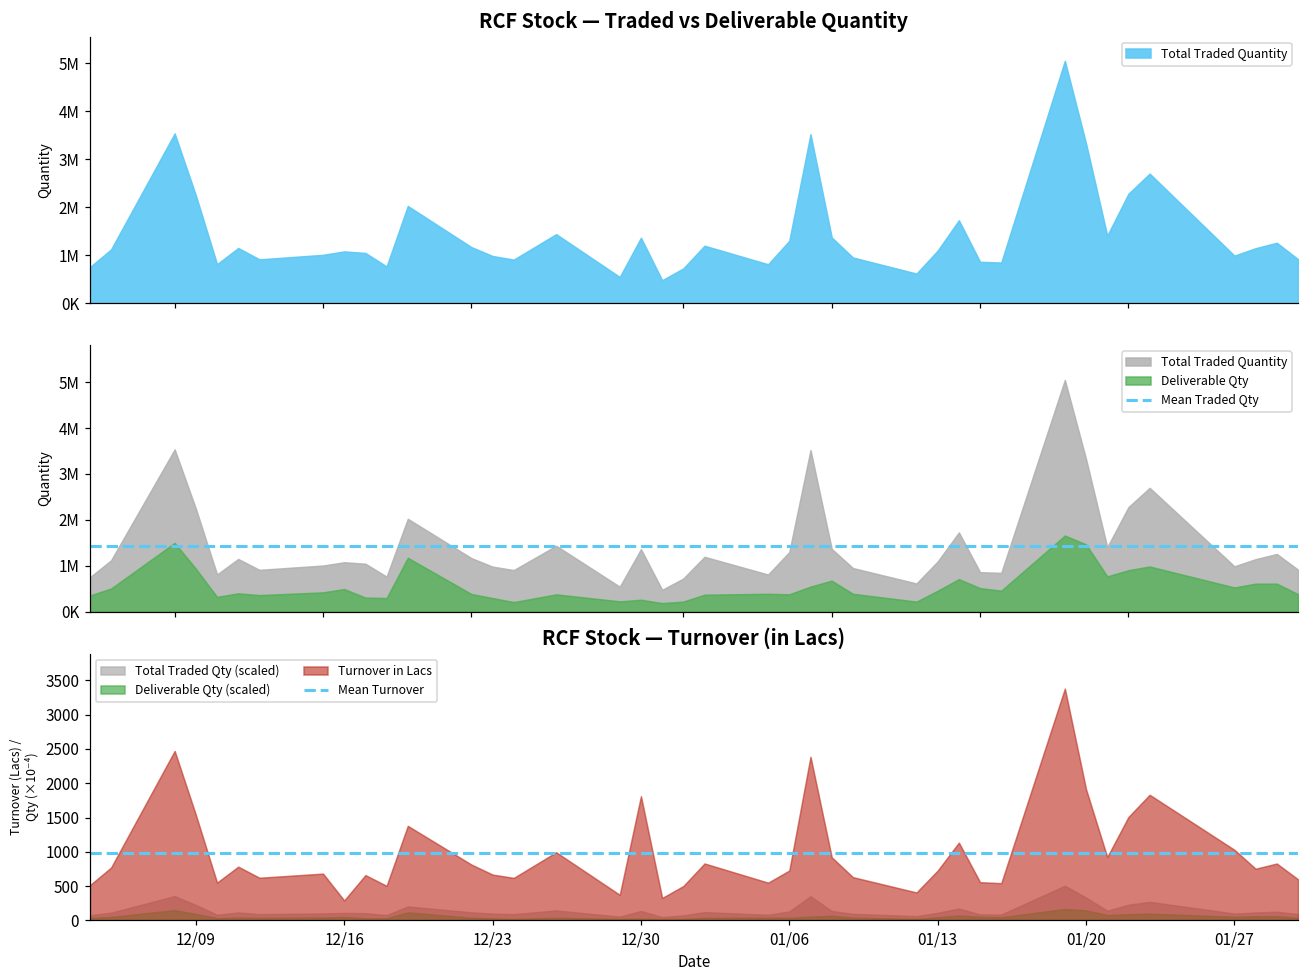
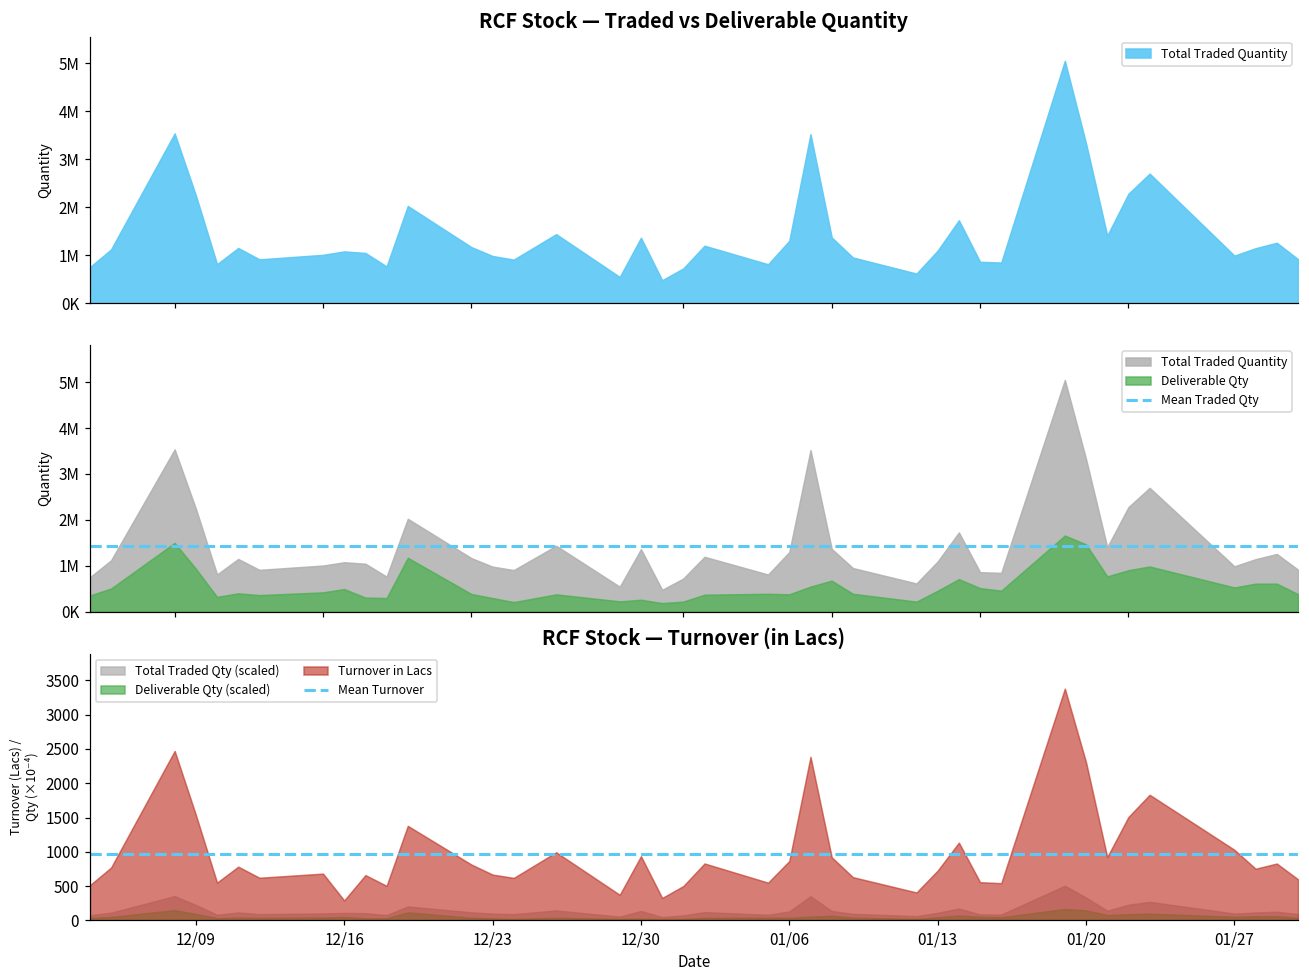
RCF Stock — Turnover (in Lacs), Turnover in Lacs, 12/30: 1800 -> 900
RCF Stock — Turnover (in Lacs), Turnover in Lacs, 01/06: 700 -> 900
RCF Stock — Turnover (in Lacs), Turnover in Lacs, 01/20: 1900 -> 2300
